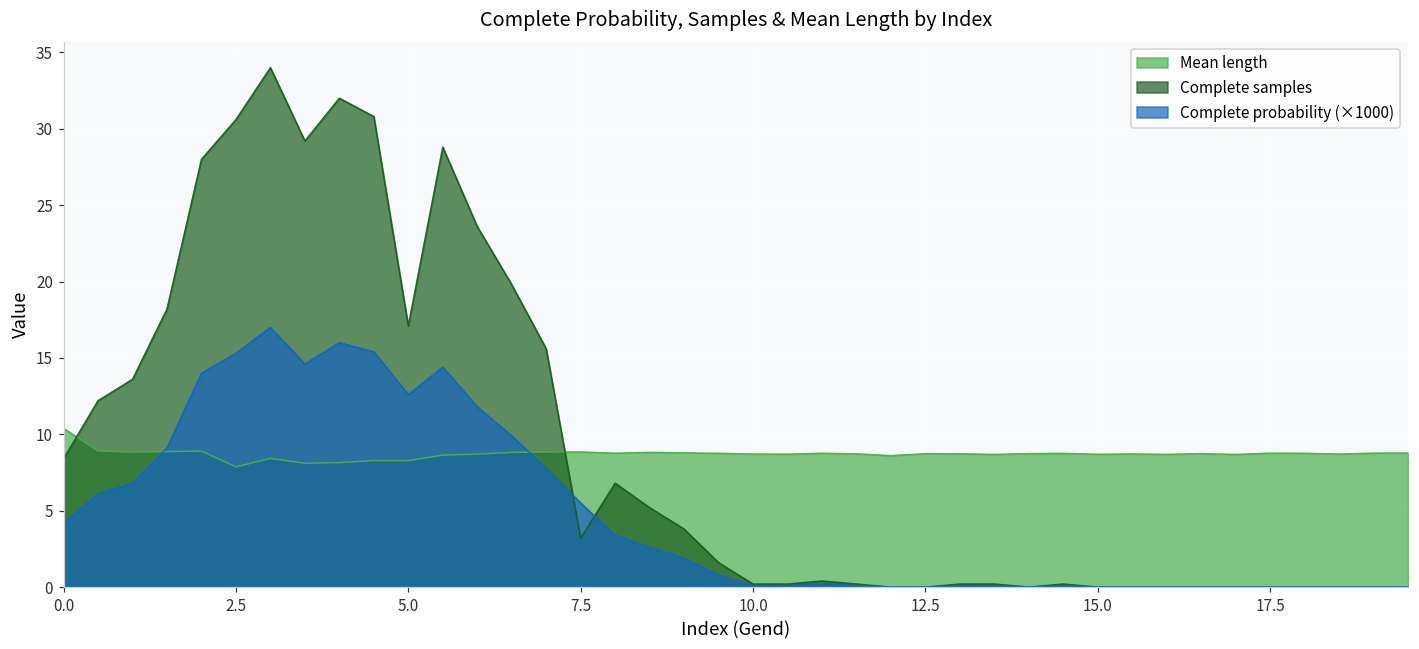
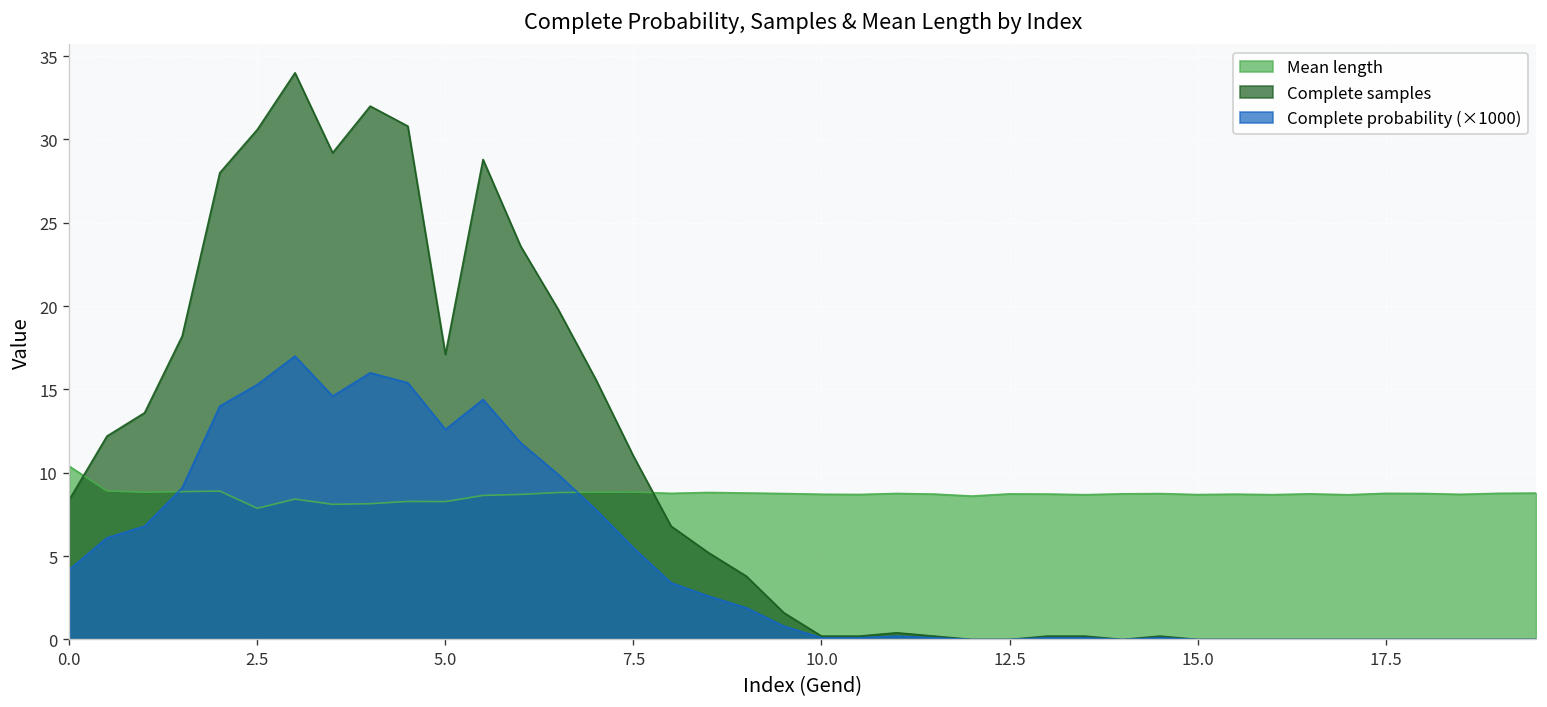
Complete samples, 7.5: 3.2 -> 11.0
